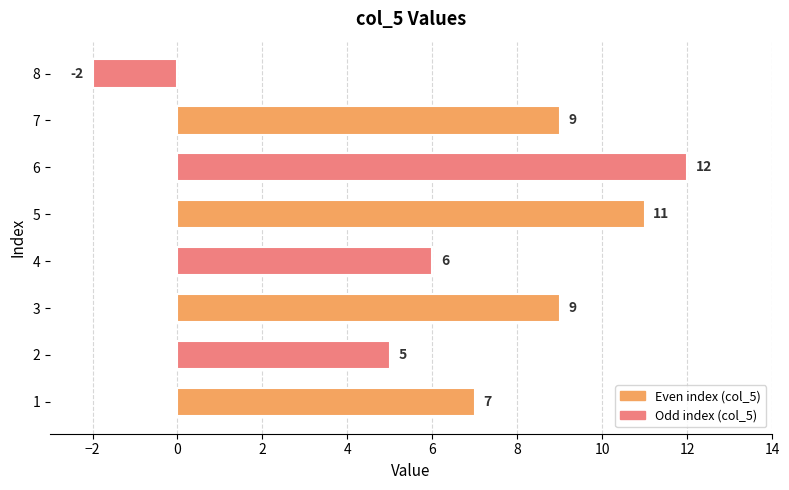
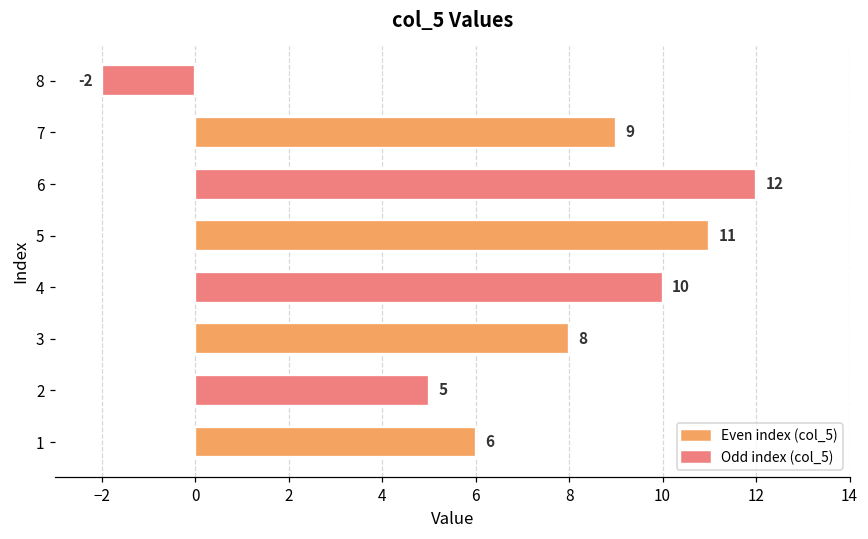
4: 6 -> 10
3: 9 -> 8
1: 7 -> 6
